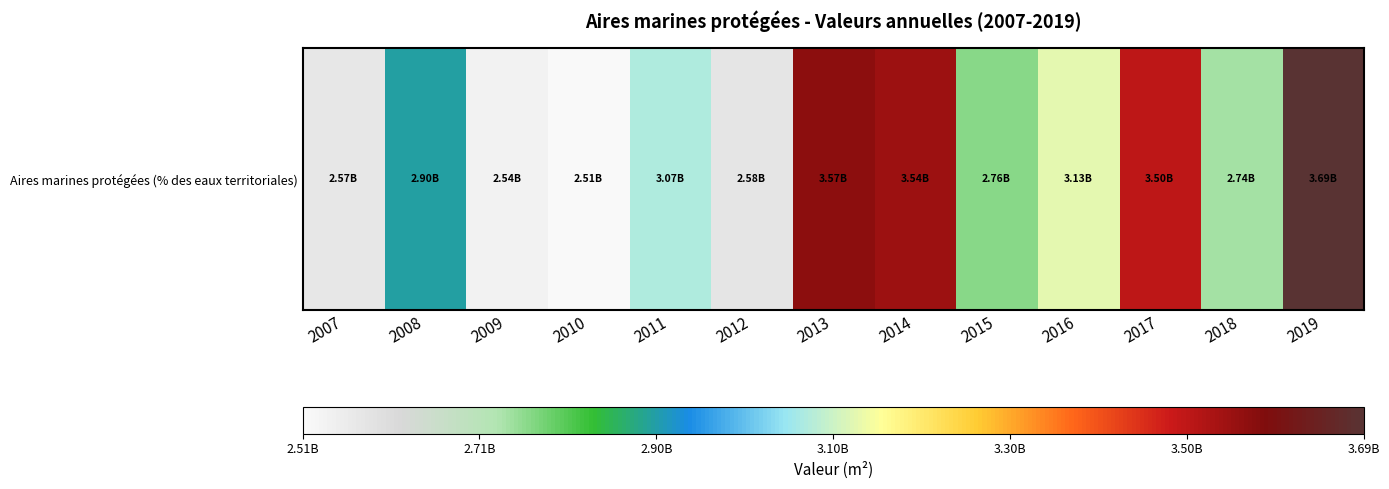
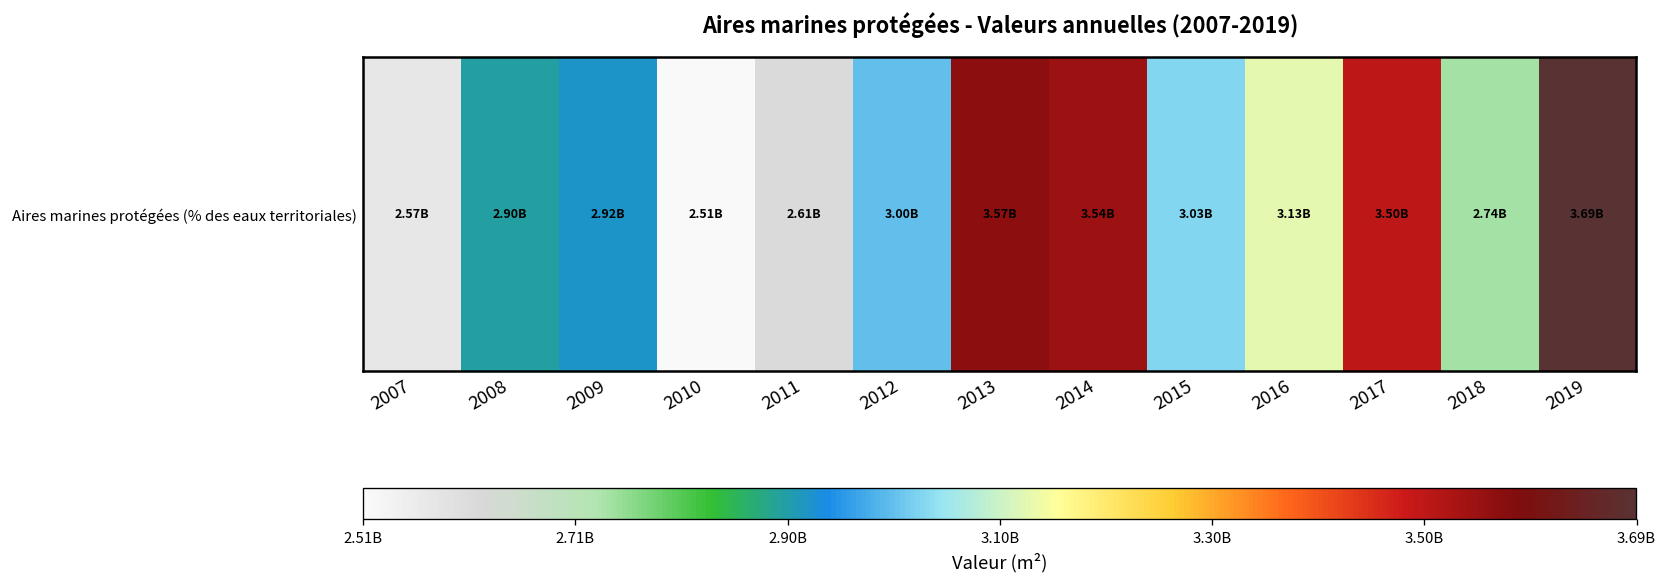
Aires marines protégées (% des eaux territoriales), 2009: 2.54B -> 2.92B
Aires marines protégées (% des eaux territoriales), 2011: 3.07B -> 2.61B
Aires marines protégées (% des eaux territoriales), 2012: 2.58B -> 3.00B
Aires marines protégées (% des eaux territoriales), 2015: 2.76B -> 3.03B
